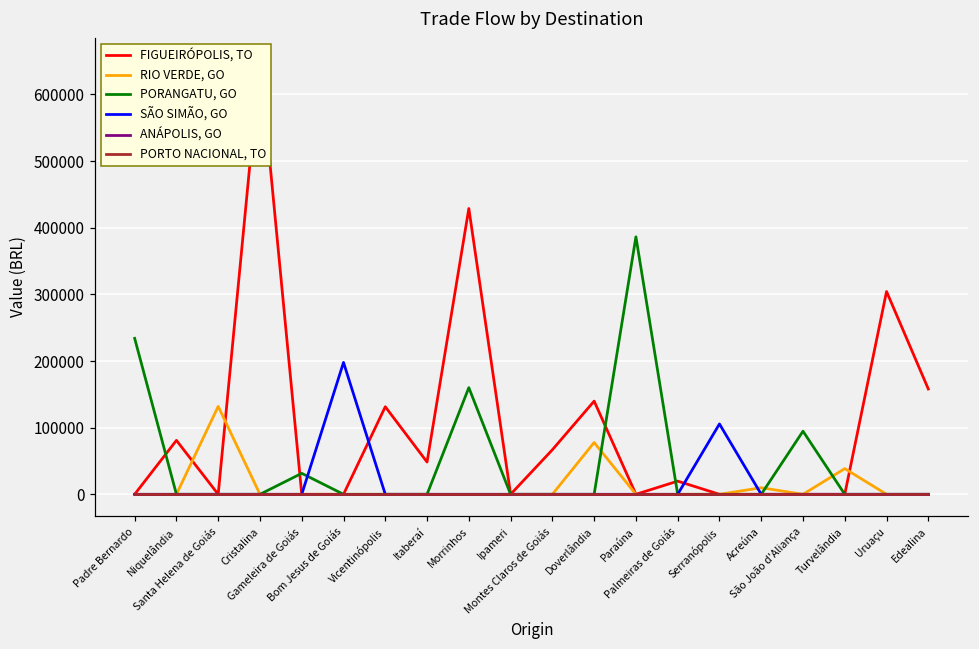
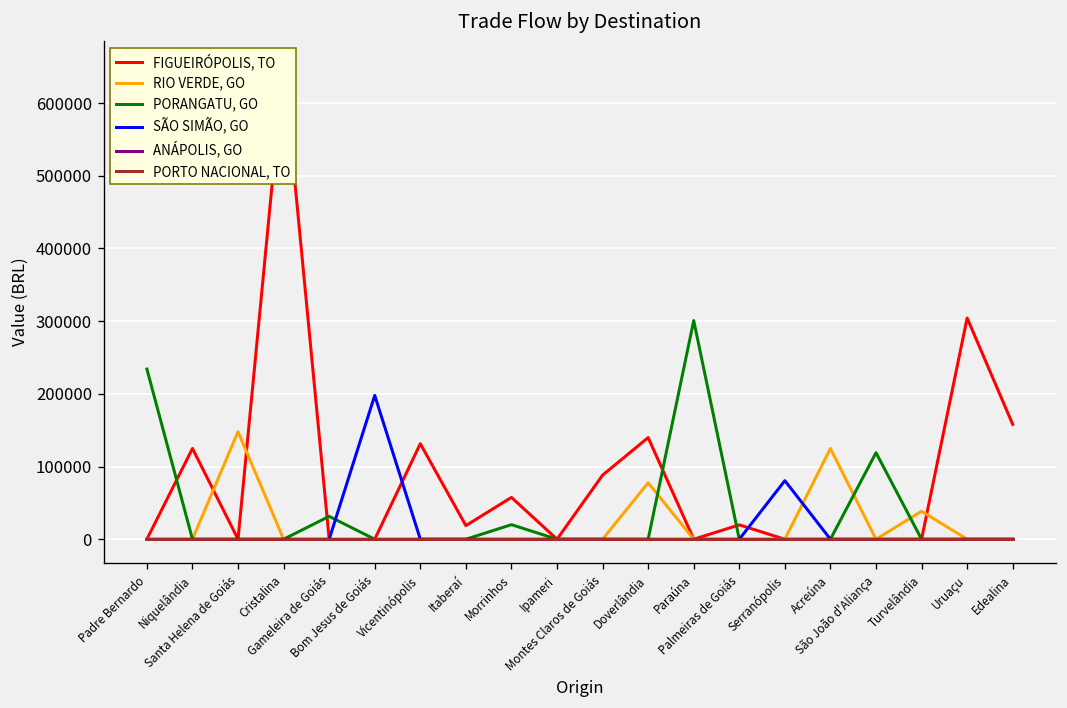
FIGUEIRÓPOLIS, TO, Niquelândia: 80000 -> 120000
RIO VERDE, GO, Santa Helena de Goiás: 130000 -> 150000
FIGUEIRÓPOLIS, TO, Itaberaí: 50000 -> 20000
FIGUEIRÓPOLIS, TO, Morrinhos: 430000 -> 60000
PORANGATU, GO, Morrinhos: 160000 -> 20000
FIGUEIRÓPOLIS, TO, Montes Claros de Goiás: 70000 -> 90000
PORANGATU, GO, Paraúna: 390000 -> 300000
SÃO SIMÃO, GO, Serranópolis: 110000 -> 80000
RIO VERDE, GO, Acreúna: 10000 -> 120000
PORANGATU, GO, São João d'Aliança: 90000 -> 120000
